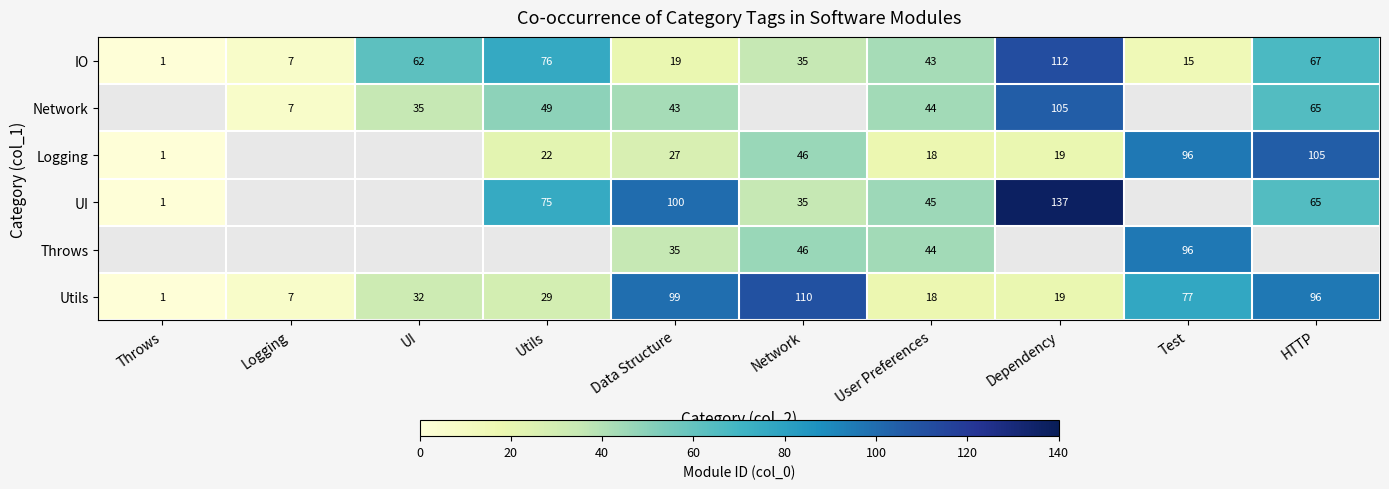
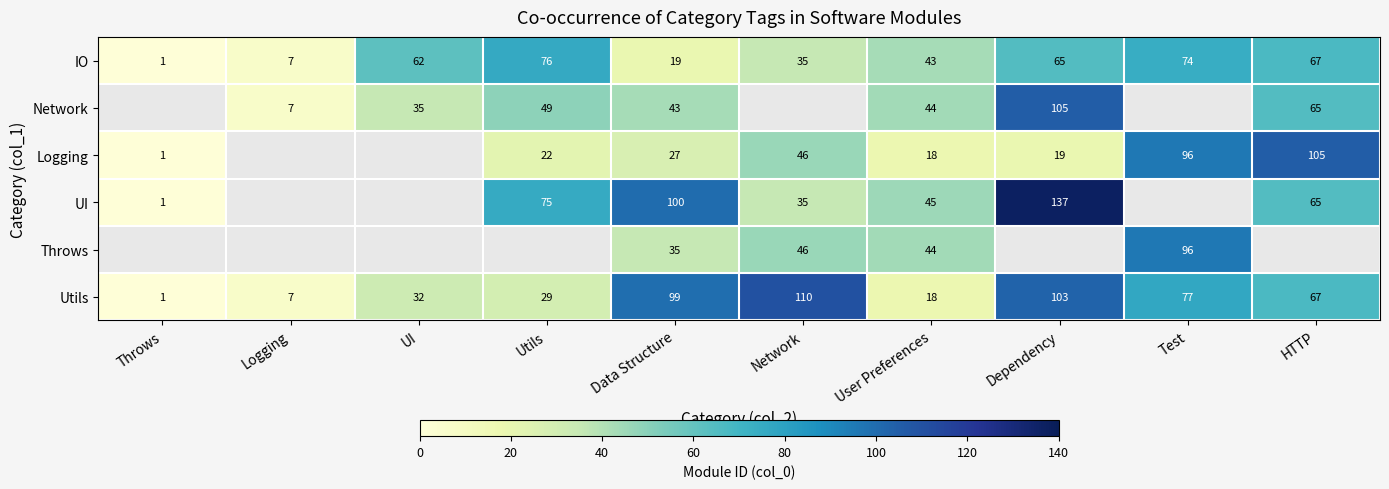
IO, Dependency: 112 -> 65
IO, Test: 15 -> 74
Utils, Dependency: 19 -> 103
Utils, HTTP: 96 -> 67
